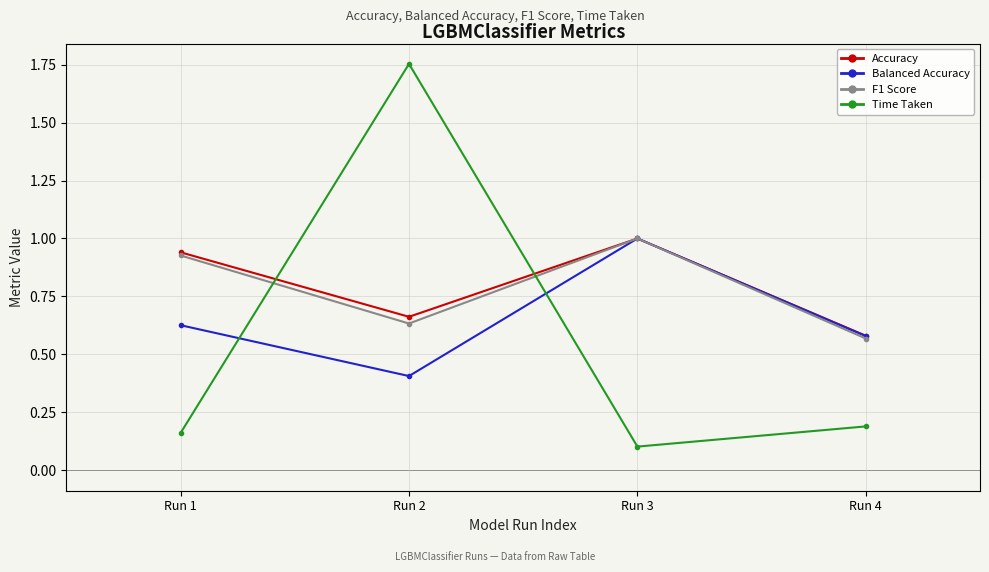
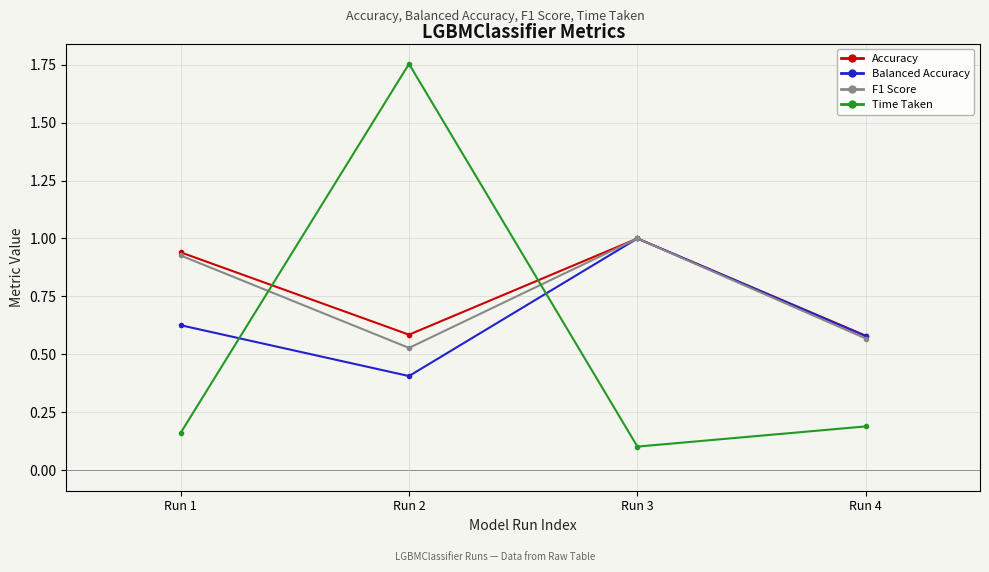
Accuracy, Run 2: 0.66 -> 0.59
F1 Score, Run 2: 0.63 -> 0.53
